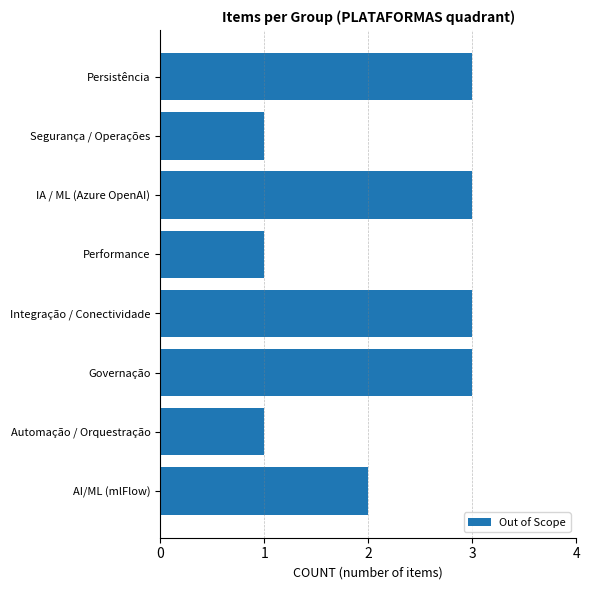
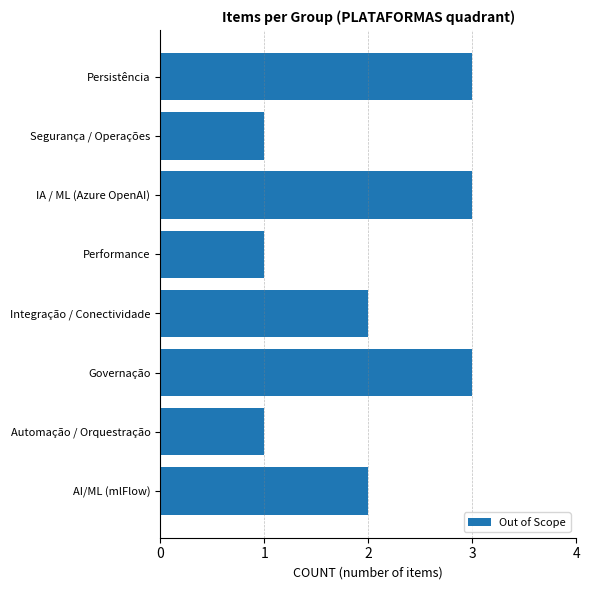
Integração / Conectividade: 3 -> 2
